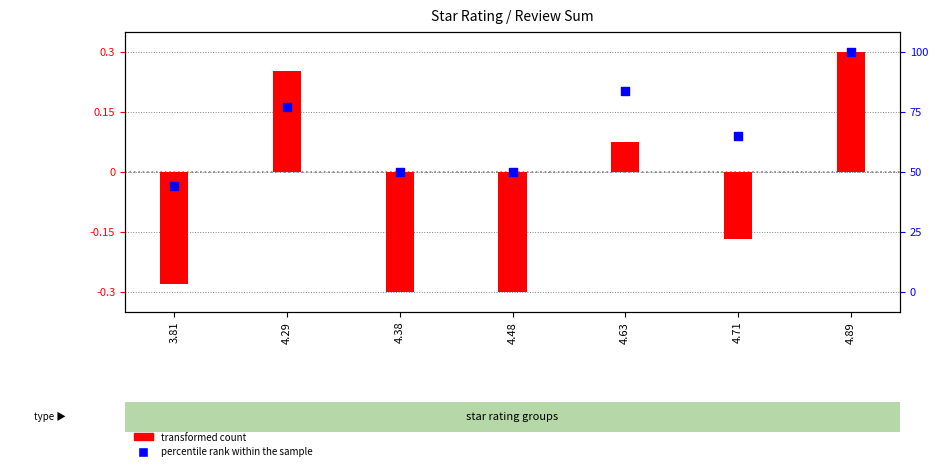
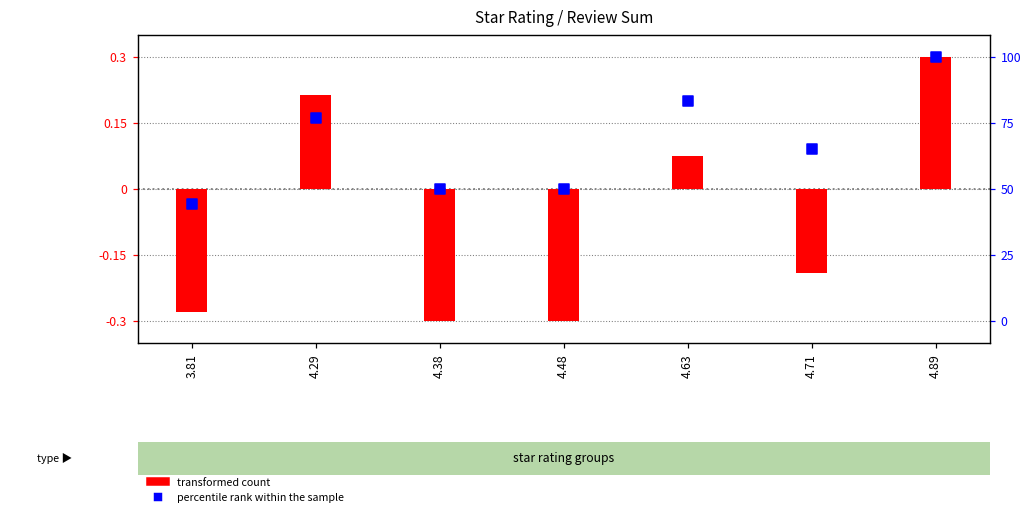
transformed count, 4.29: 0.25 -> 0.21
transformed count, 4.71: -0.17 -> -0.19
